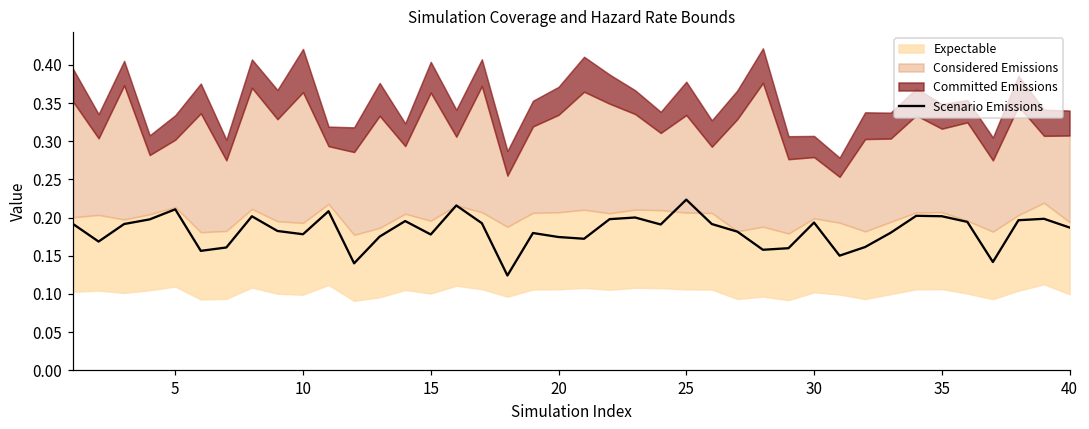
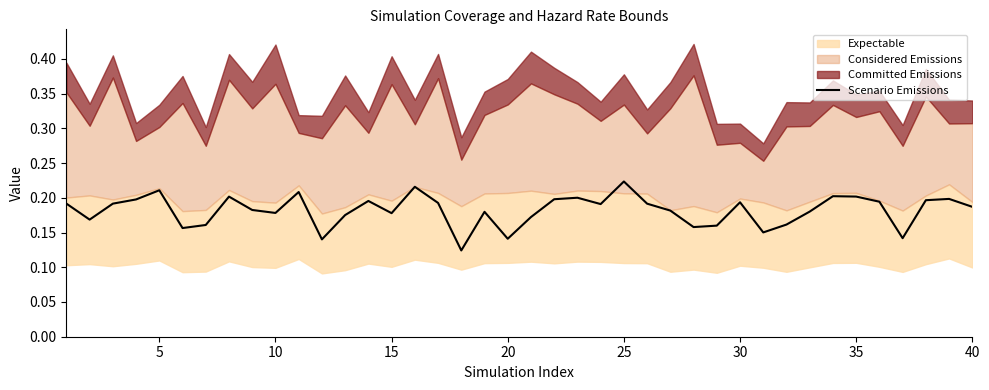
Scenario Emissions, 20: 0.17 -> 0.14
